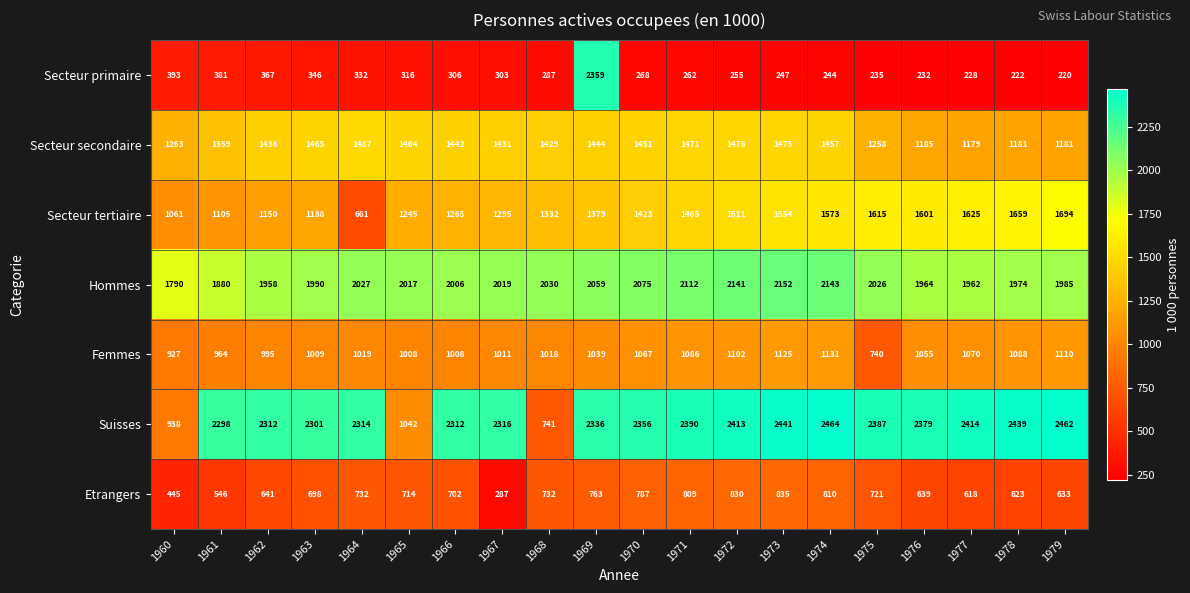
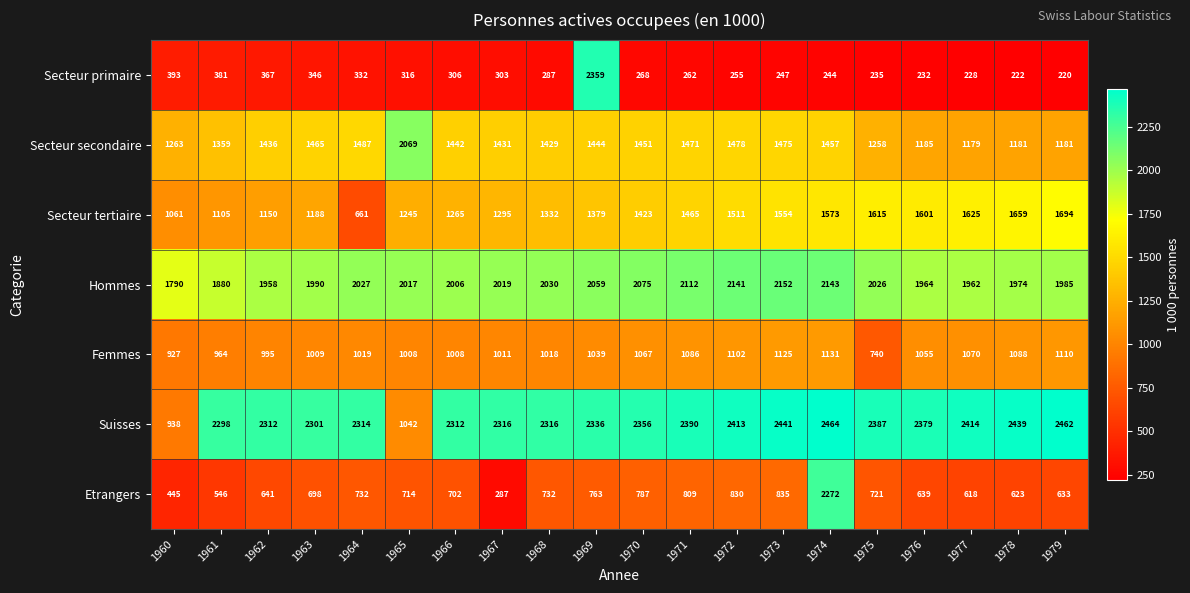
Secteur secondaire, 1965: 1464 -> 2069
Suisses, 1968: 741 -> 2316
Etrangers, 1974: 810 -> 2272
